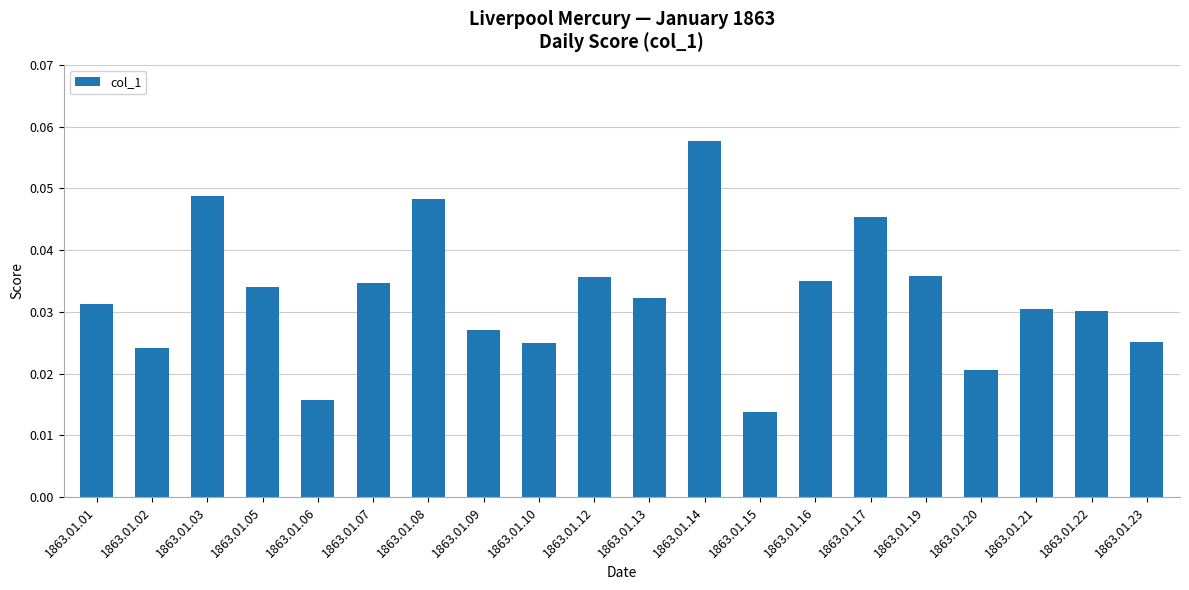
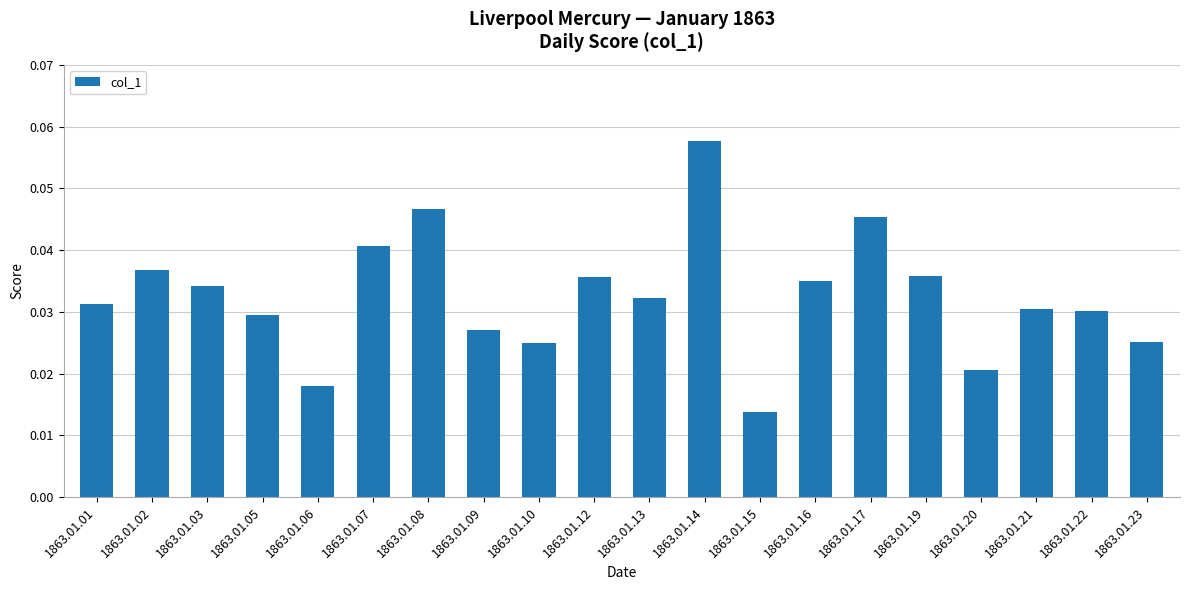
1863.01.02: 0.024 -> 0.037
1863.01.03: 0.049 -> 0.034
1863.01.05: 0.034 -> 0.029
1863.01.06: 0.016 -> 0.018
1863.01.07: 0.035 -> 0.041
1863.01.08: 0.048 -> 0.047
